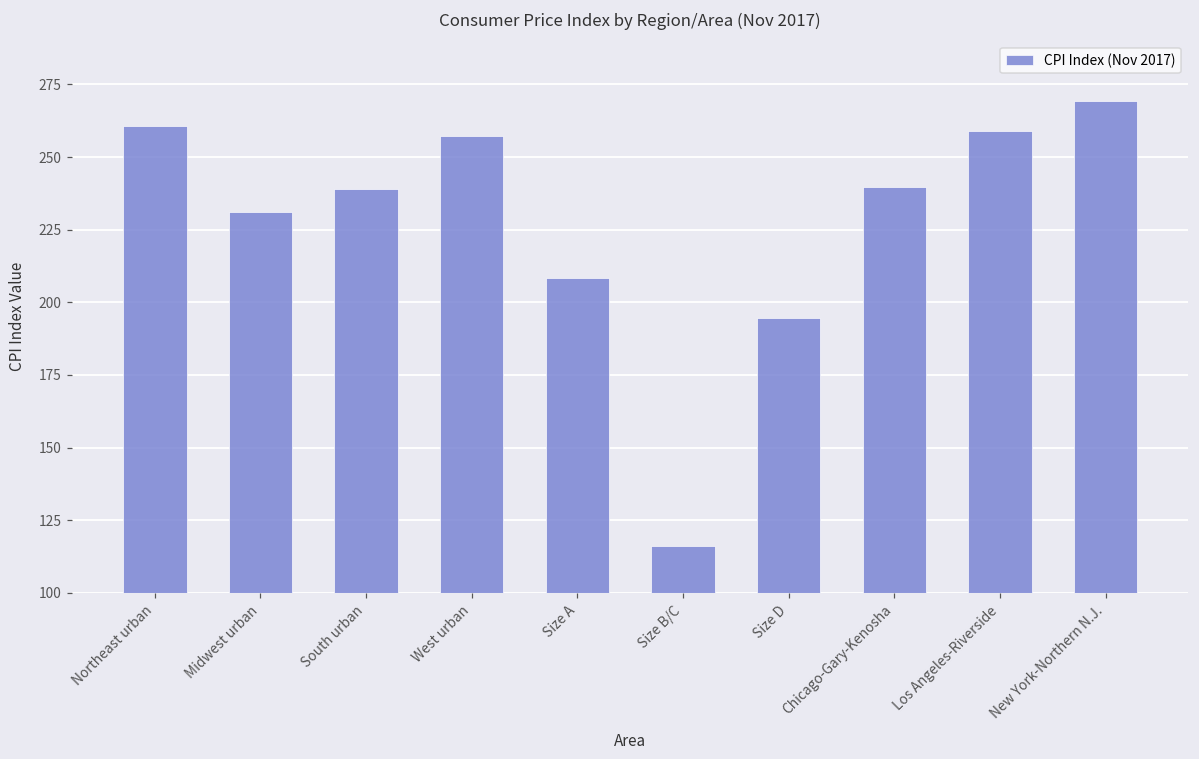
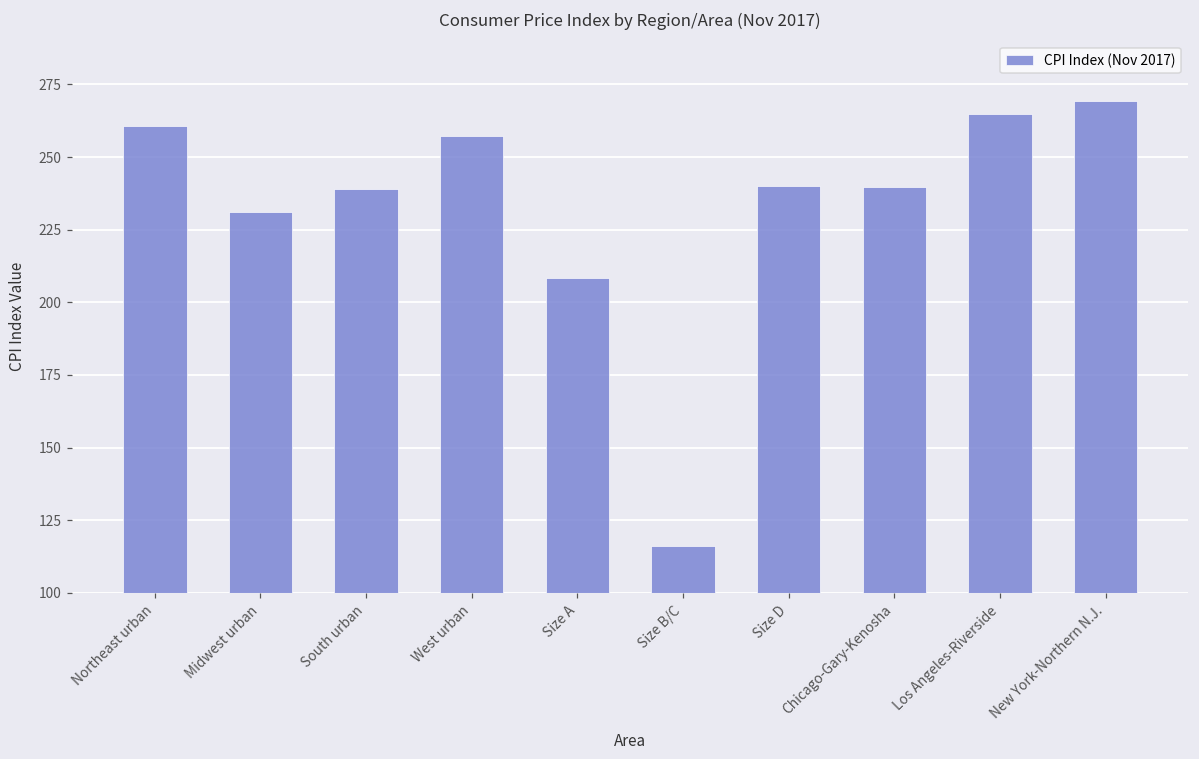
Size D: 194 -> 240
Los Angeles-Riverside: 259 -> 265
